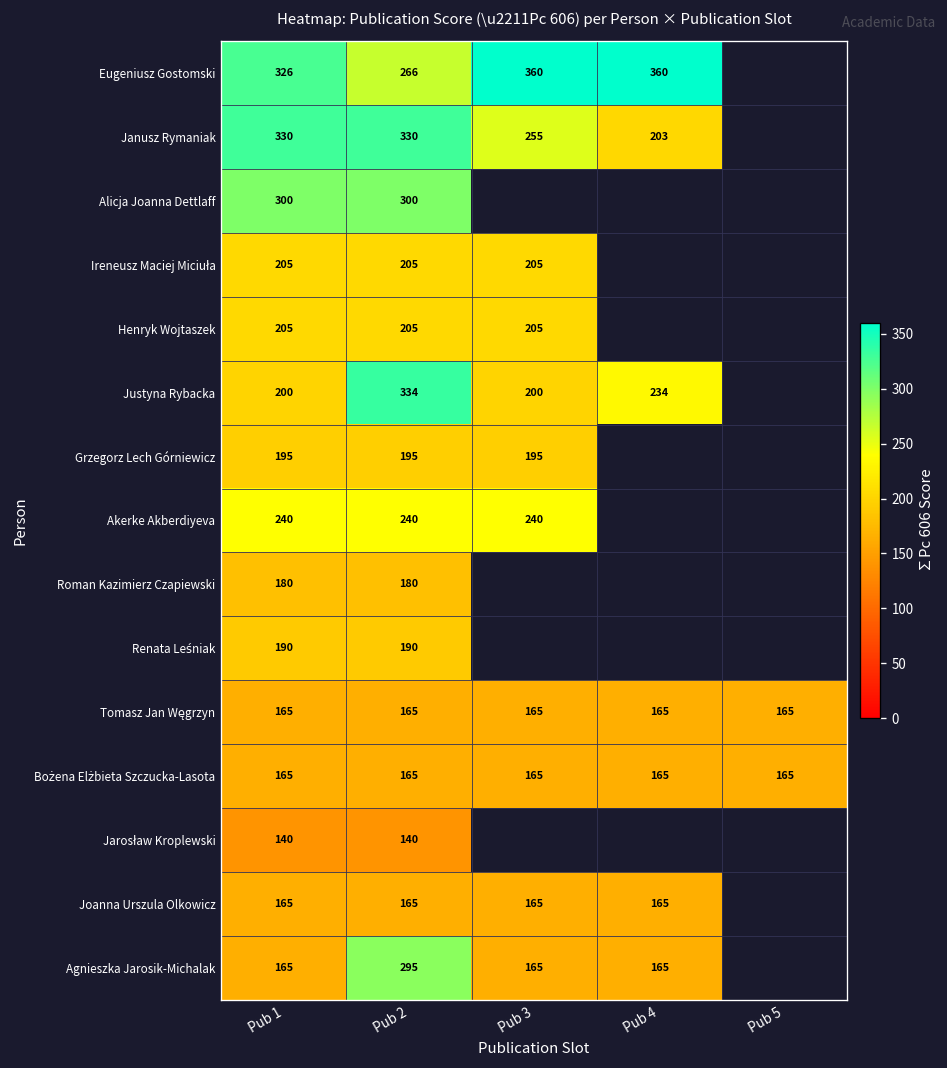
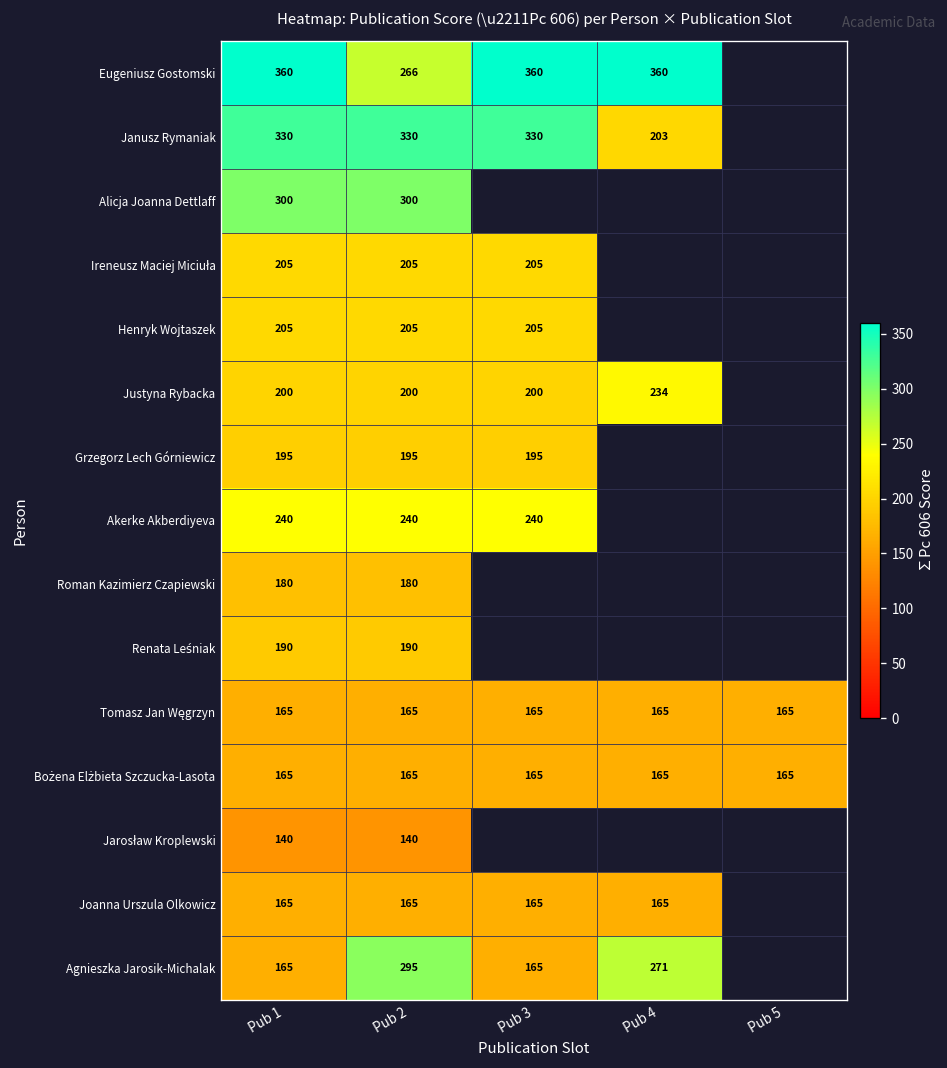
Eugeniusz Gostomski, Pub 1: 326 -> 360
Janusz Rymaniak, Pub 3: 255 -> 330
Justyna Rybacka, Pub 2: 334 -> 200
Agnieszka Jarosik-Michalak, Pub 4: 165 -> 271
